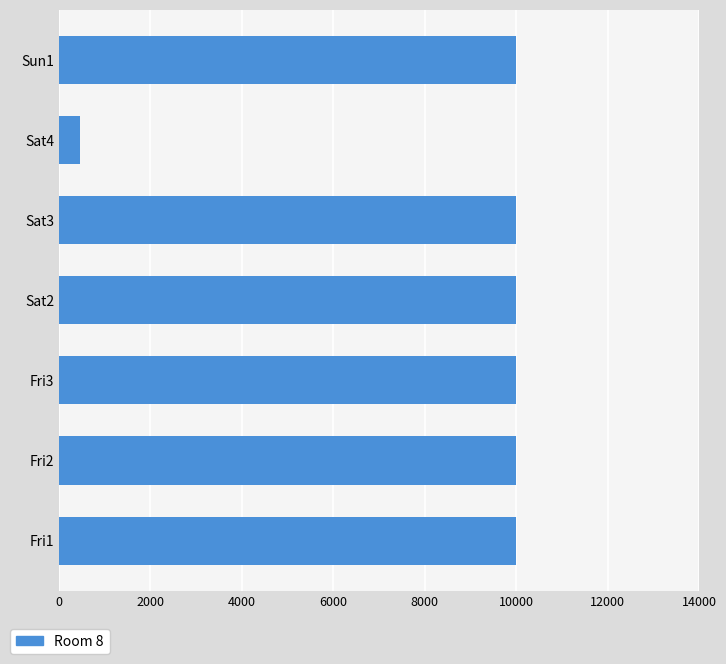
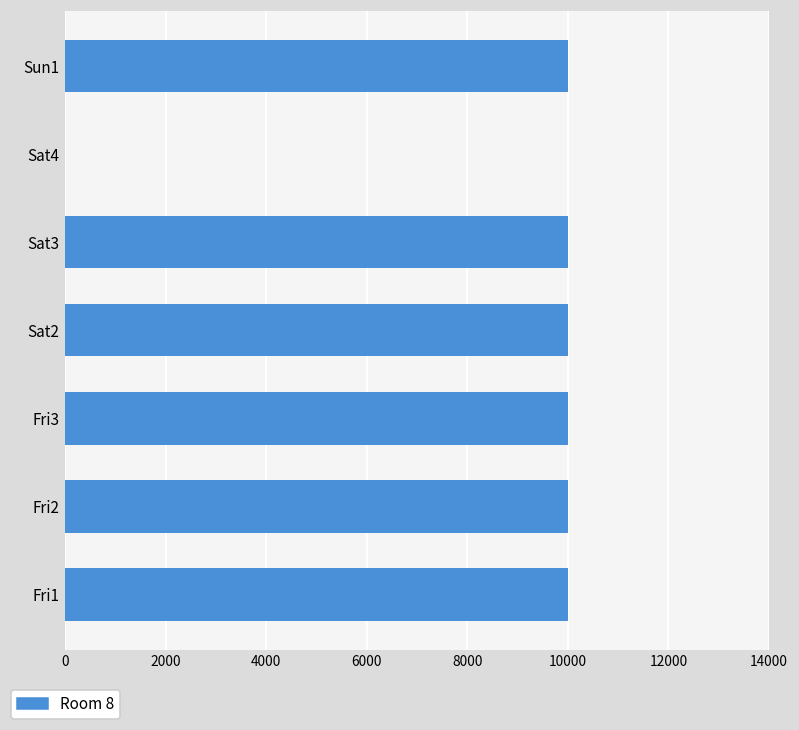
Sat4: 500 -> 0
